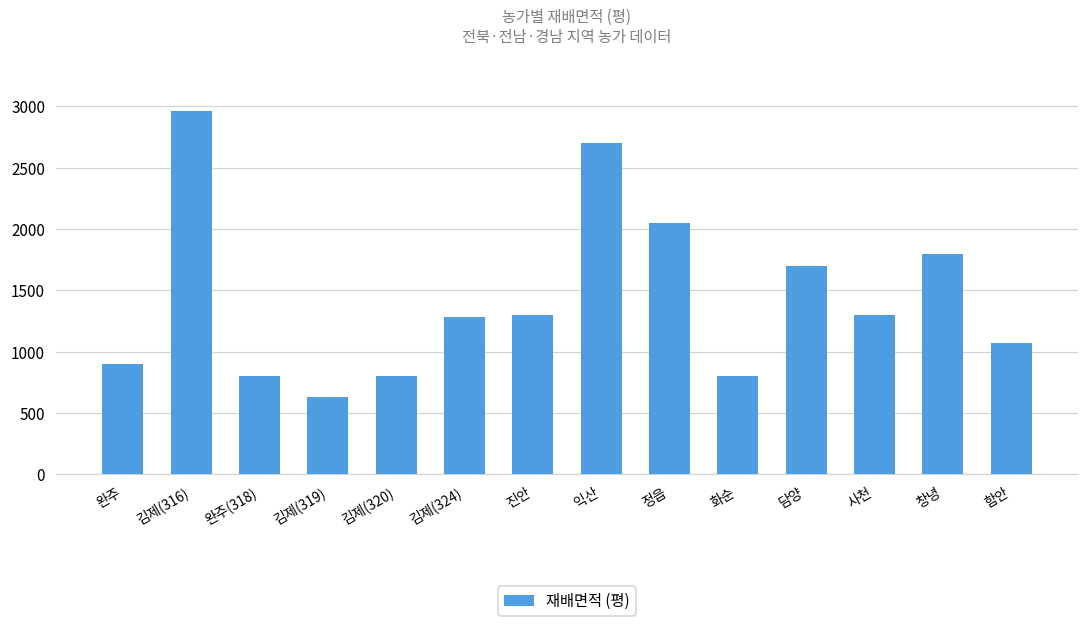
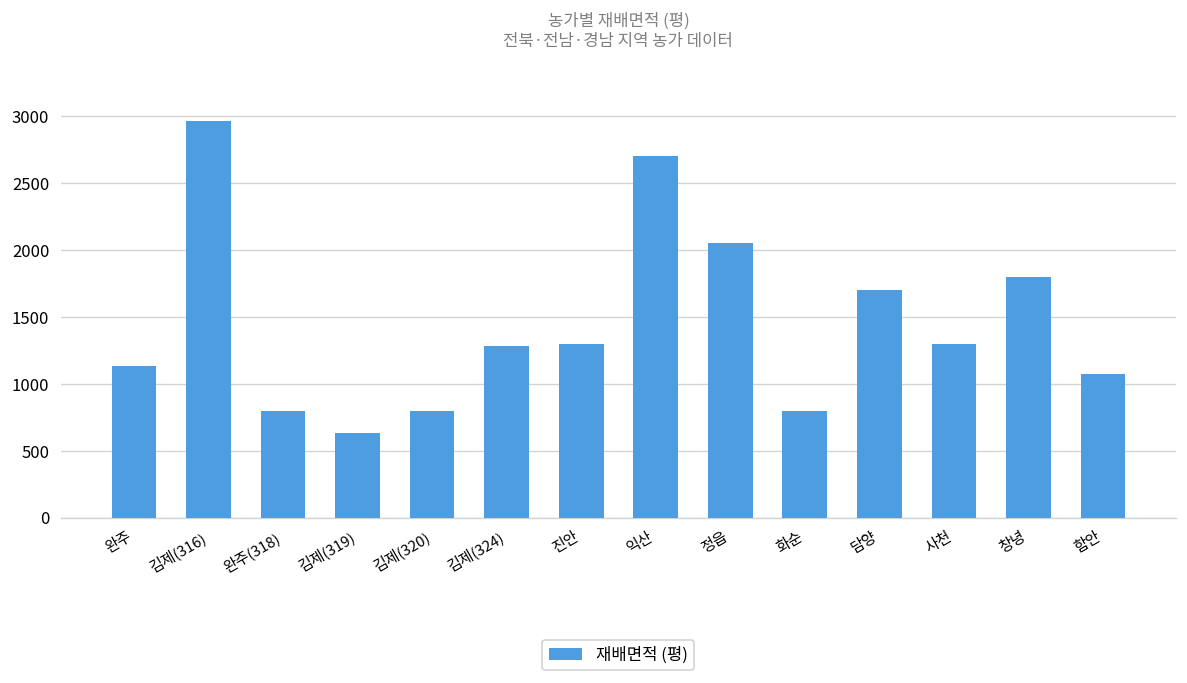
완주: 900 -> 1130
